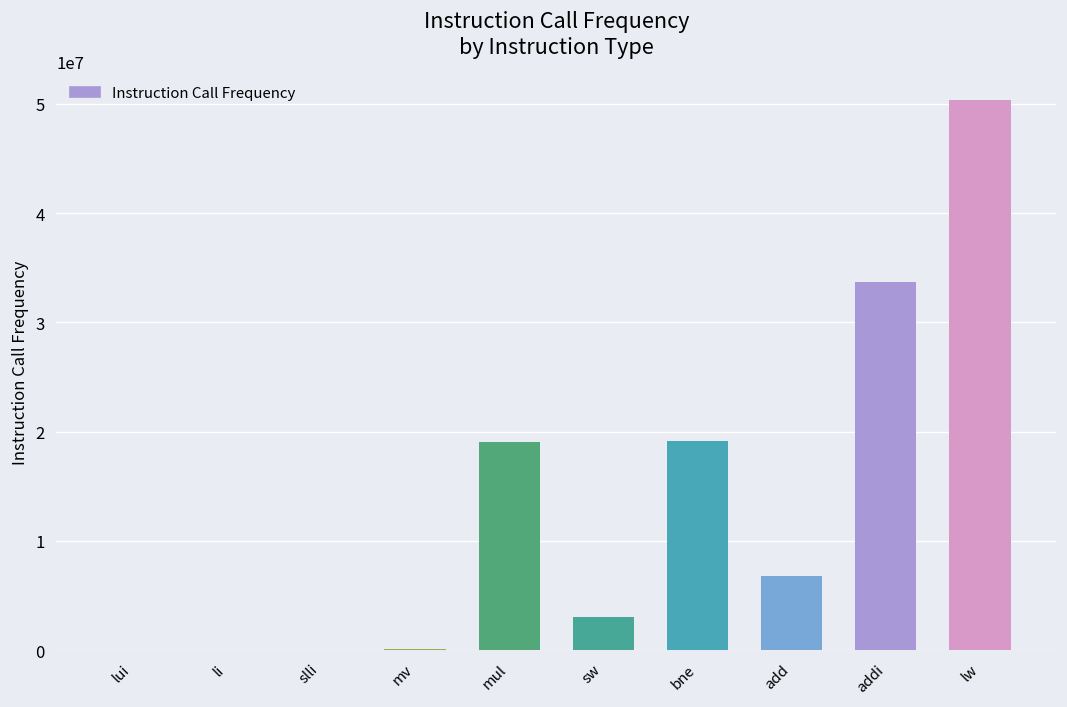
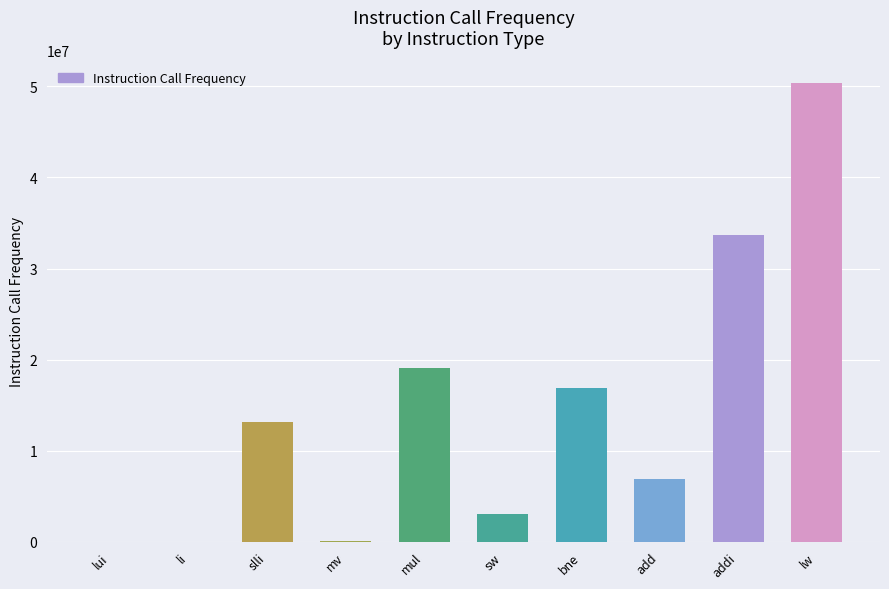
slli: 0 -> 13000000
bne: 19000000 -> 17000000
